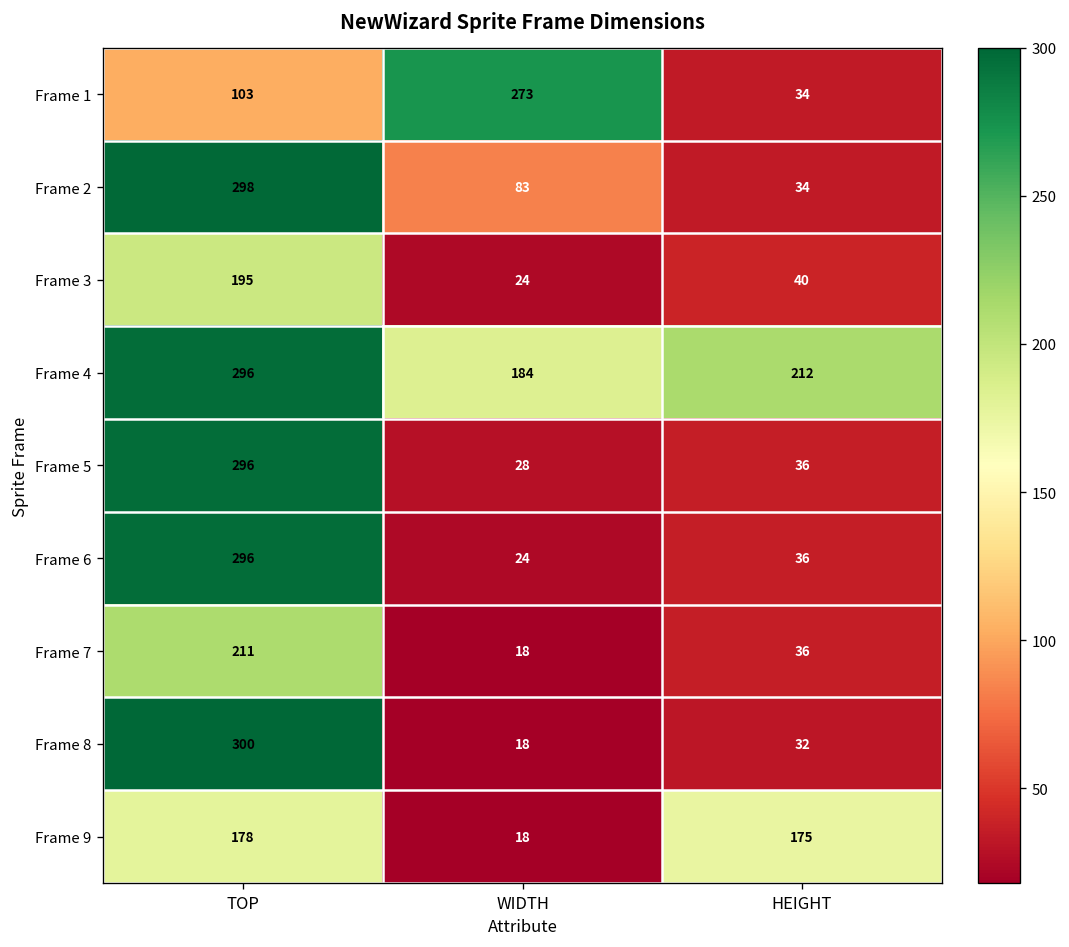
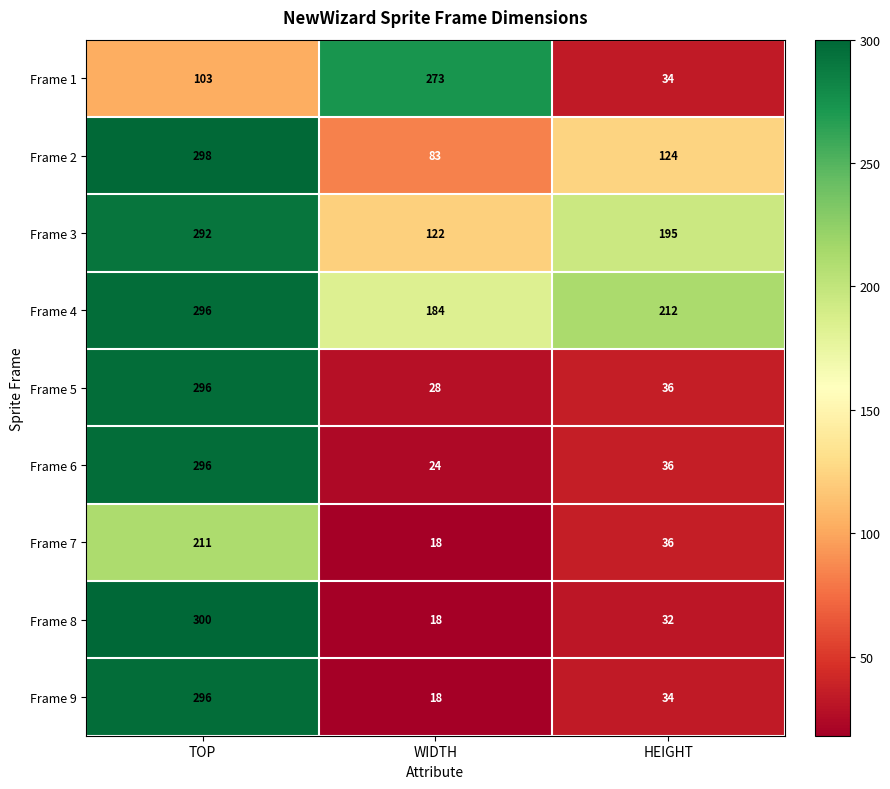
Frame 2, HEIGHT: 34 -> 124
Frame 3, TOP: 195 -> 292
Frame 3, WIDTH: 24 -> 122
Frame 3, HEIGHT: 40 -> 195
Frame 9, TOP: 178 -> 296
Frame 9, HEIGHT: 175 -> 34
